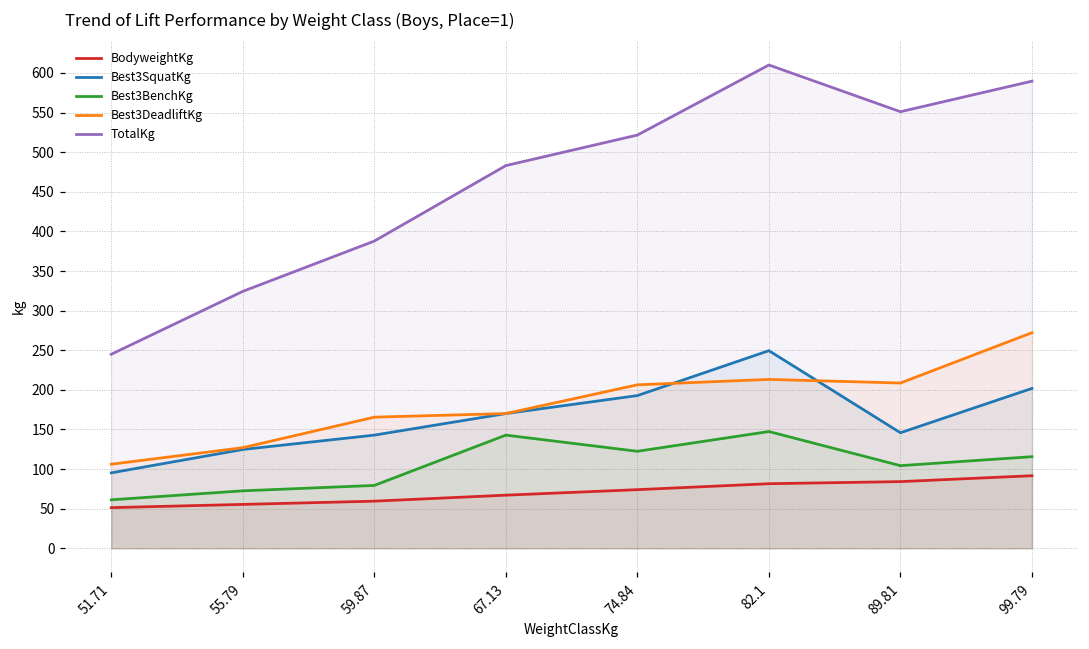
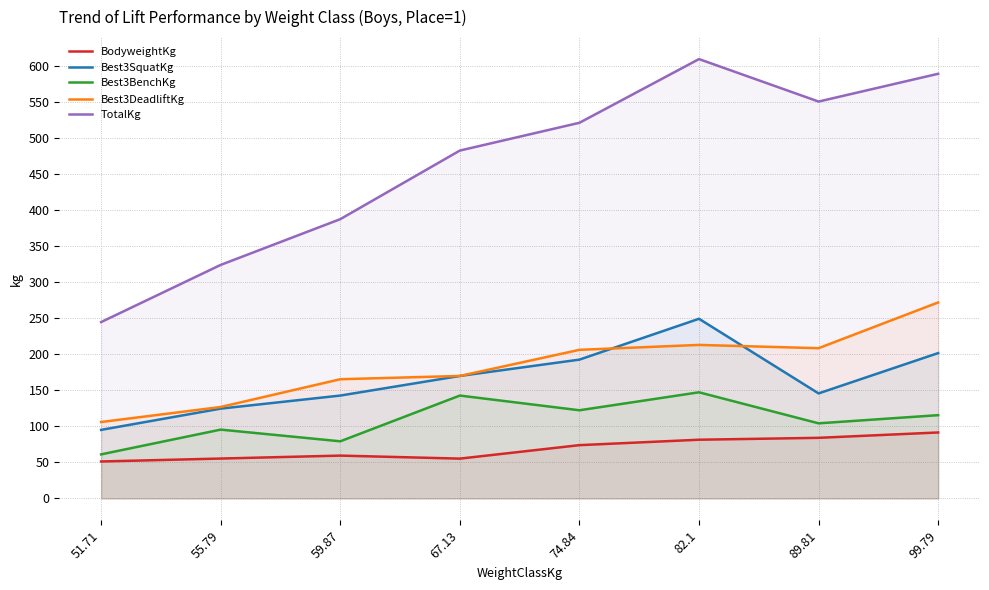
Best3BenchKg, 55.79: 70 -> 100
BodyweightKg, 67.13: 70 -> 60
